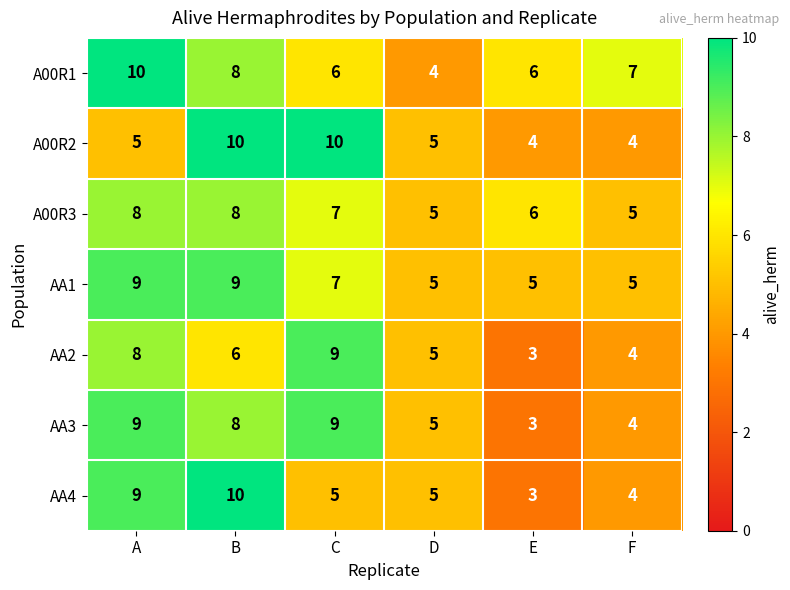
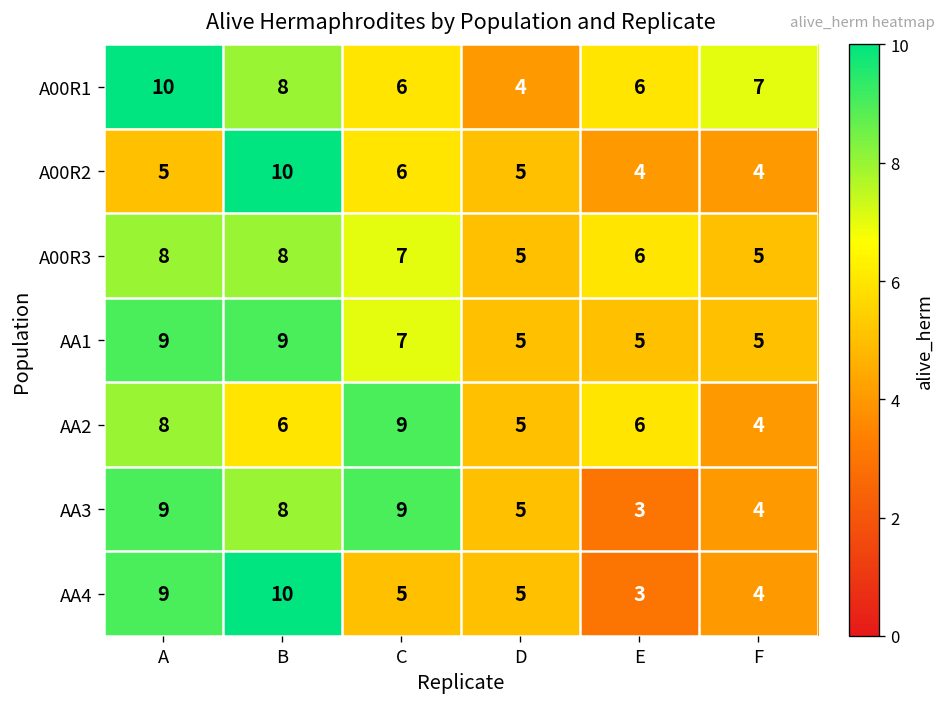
A00R2, C: 10 -> 6
AA2, E: 3 -> 6
